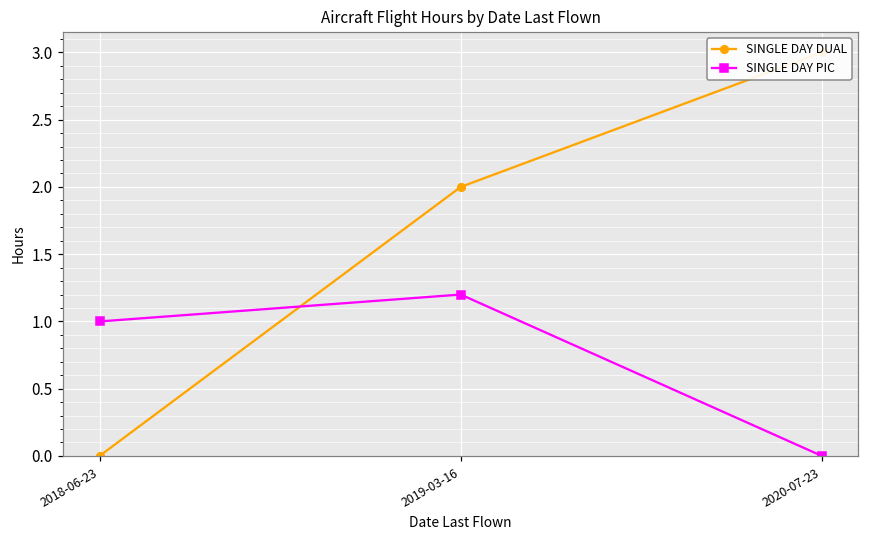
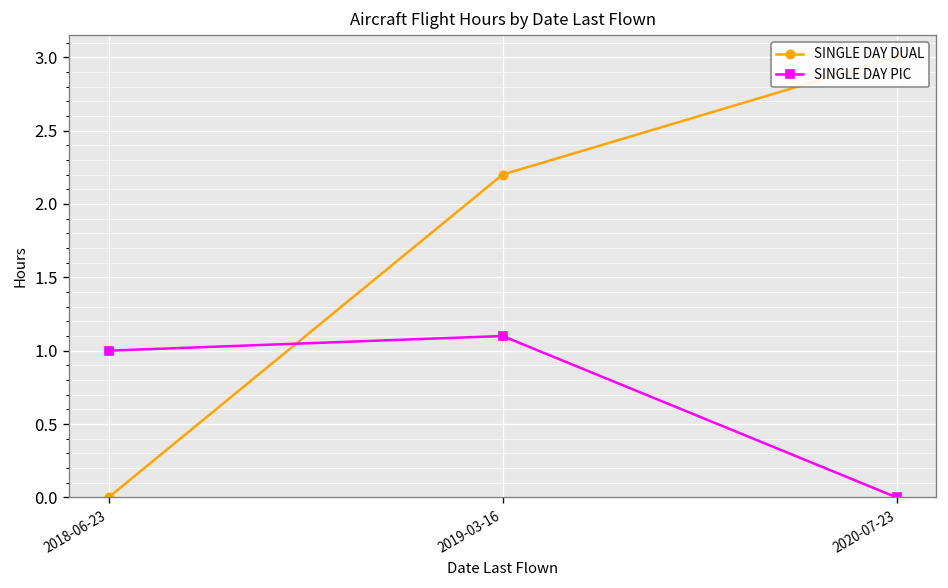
SINGLE DAY DUAL, 2019-03-16: 2.0 -> 2.2
SINGLE DAY PIC, 2019-03-16: 1.2 -> 1.1
